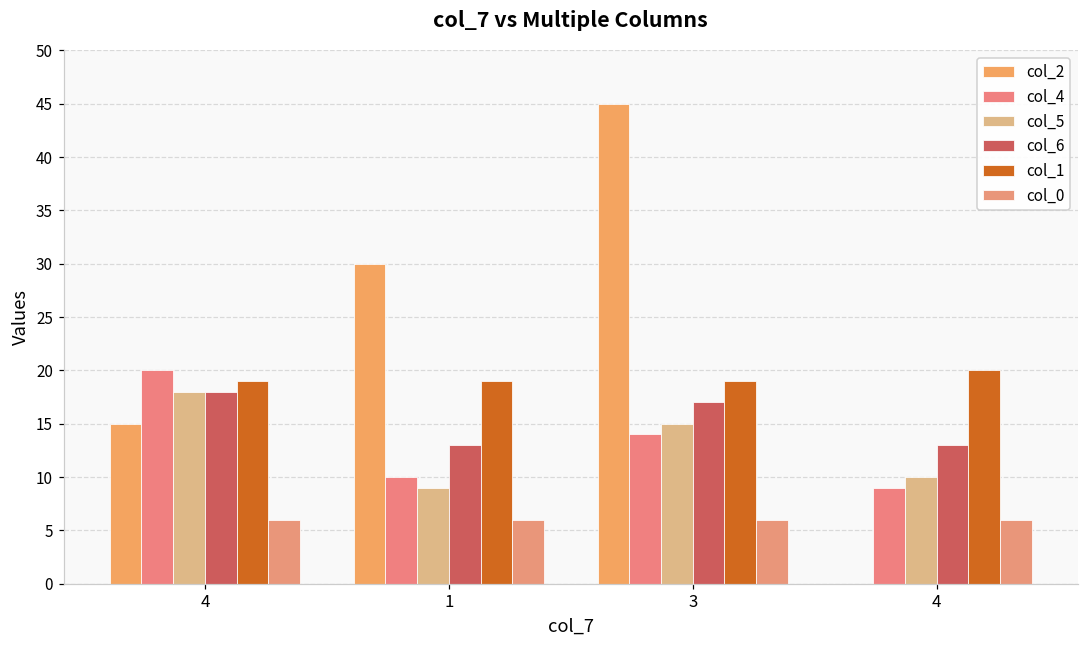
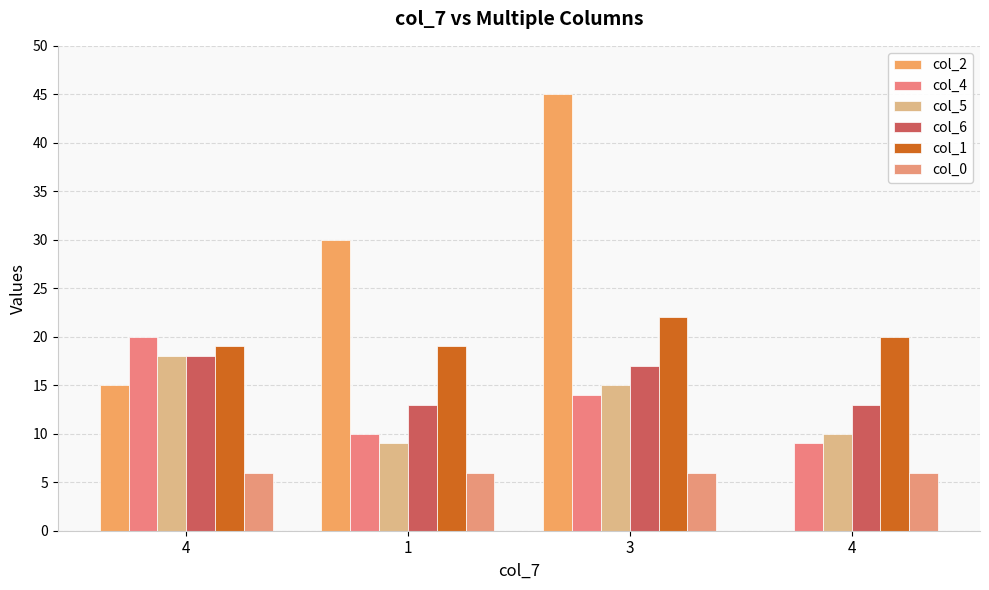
col_1, 3: 19 -> 22
